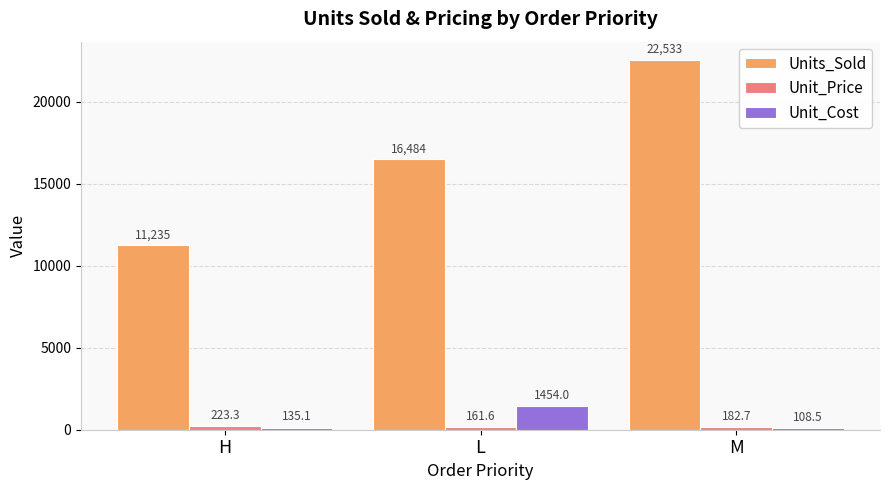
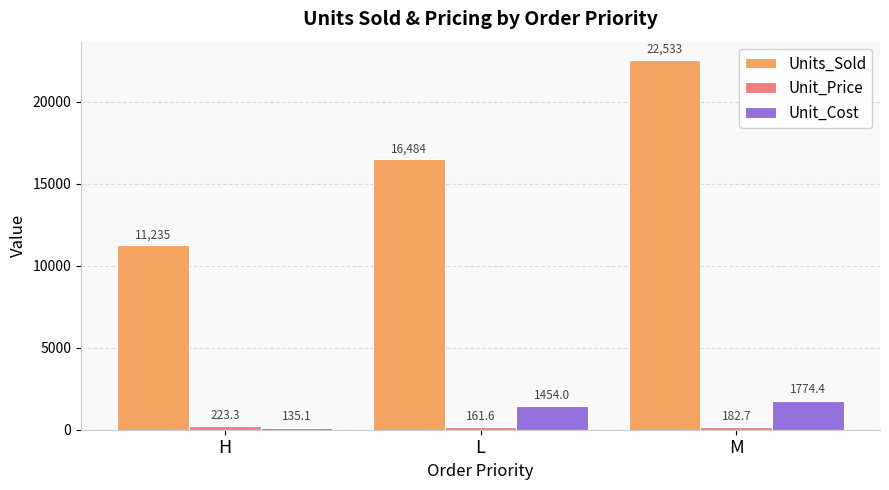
Unit_Cost, M: 108.5 -> 1774.4
